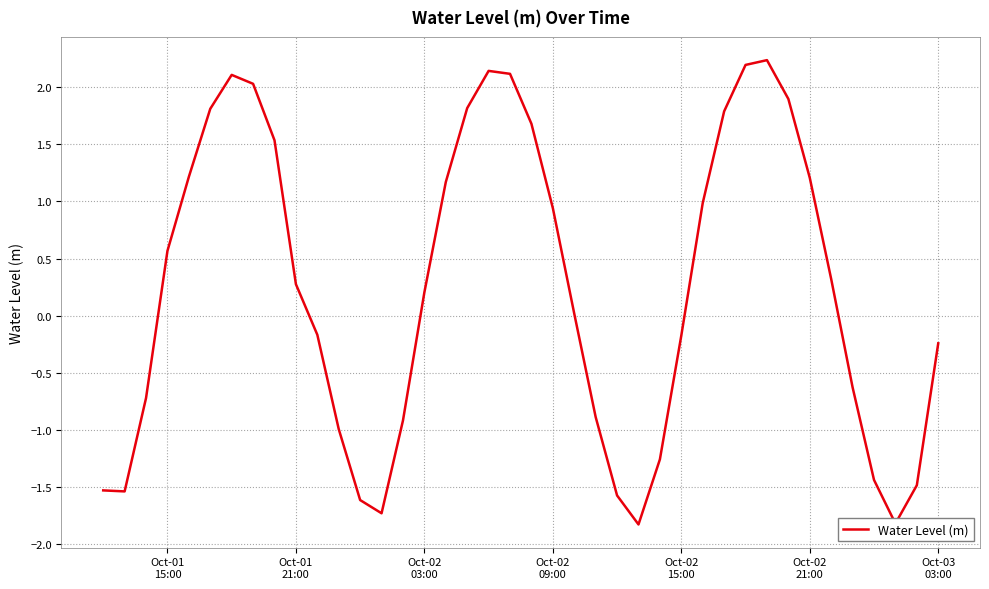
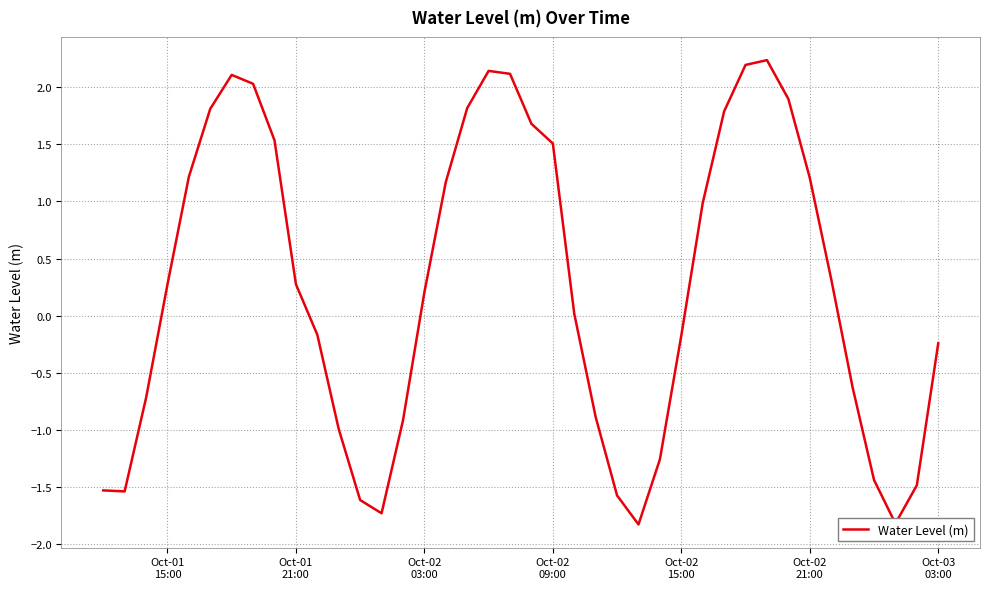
Oct-01 15:00: 0.57 -> 0.27
Oct-02 09:00: 0.94 -> 1.51
